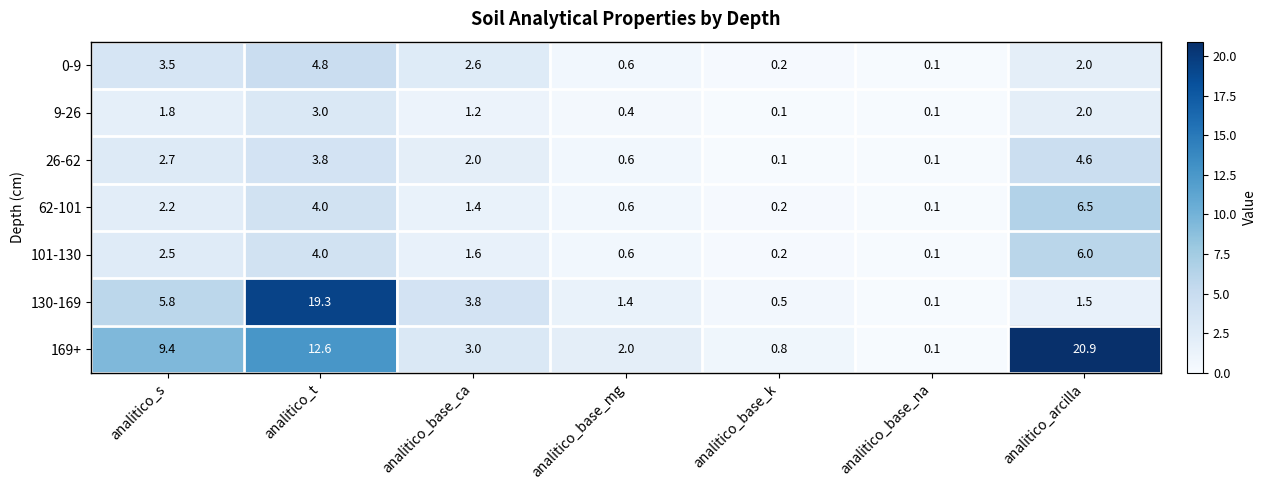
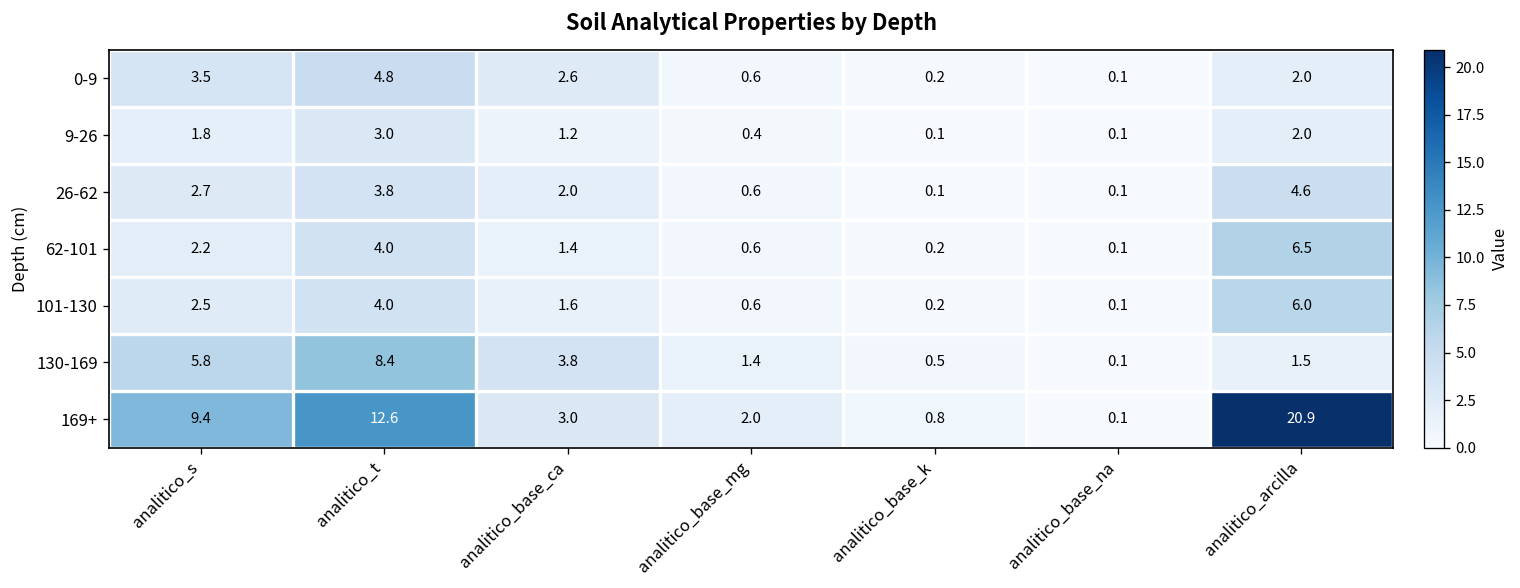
130-169, analitico_t: 19.3 -> 8.4
